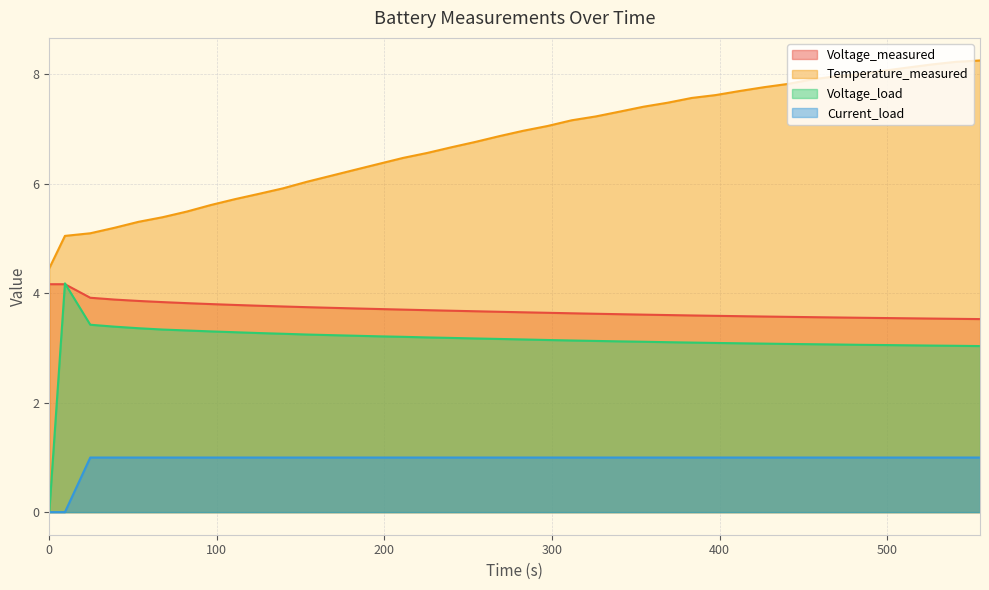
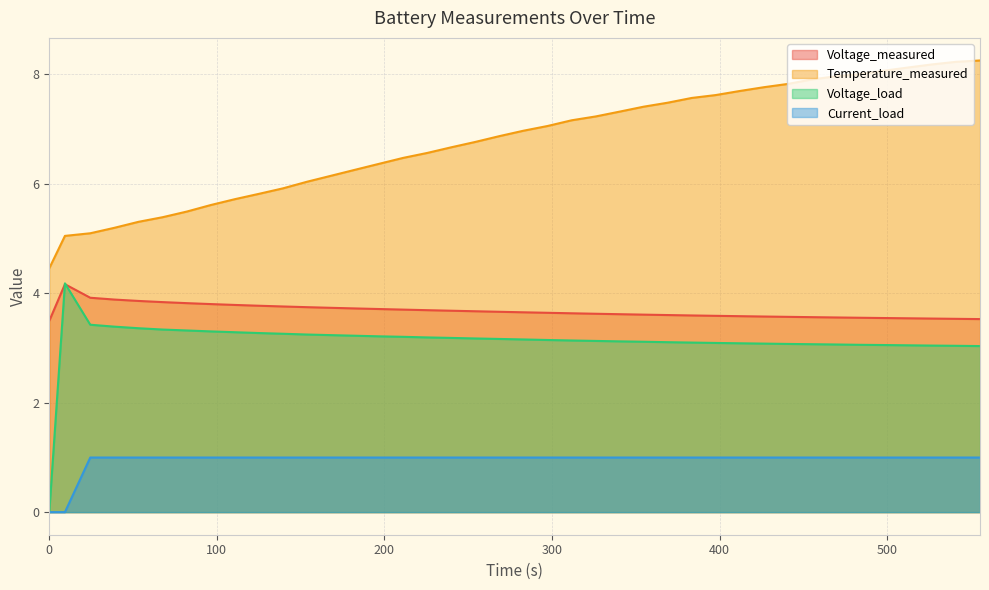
Voltage_measured, 0: 4.2 -> 3.5
